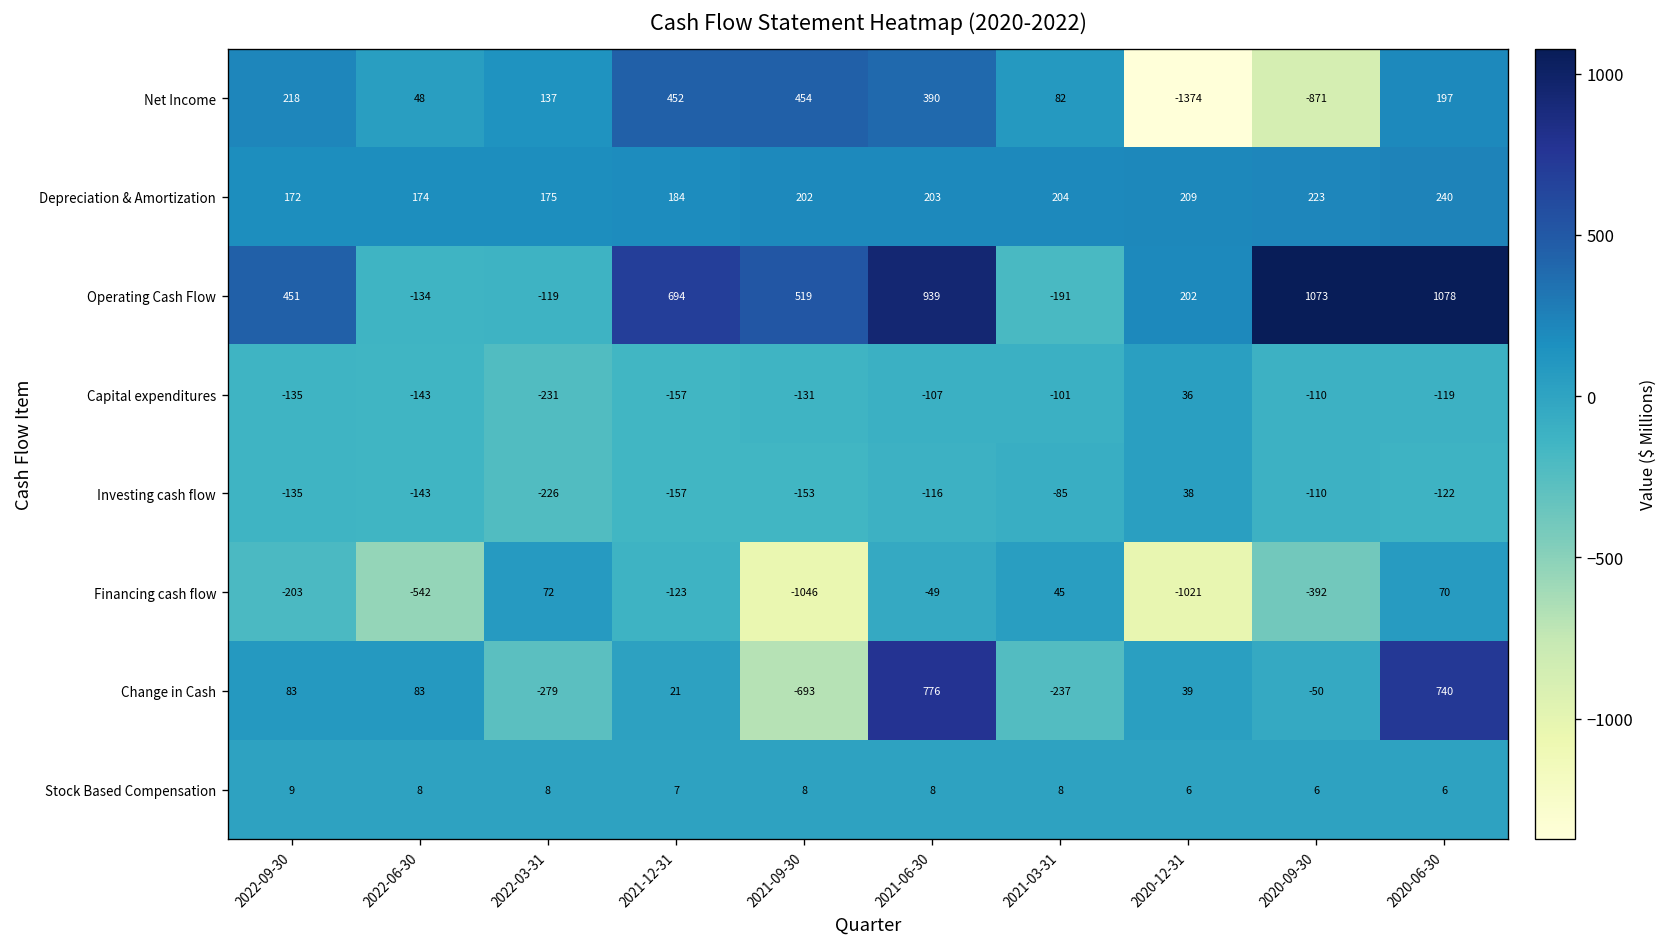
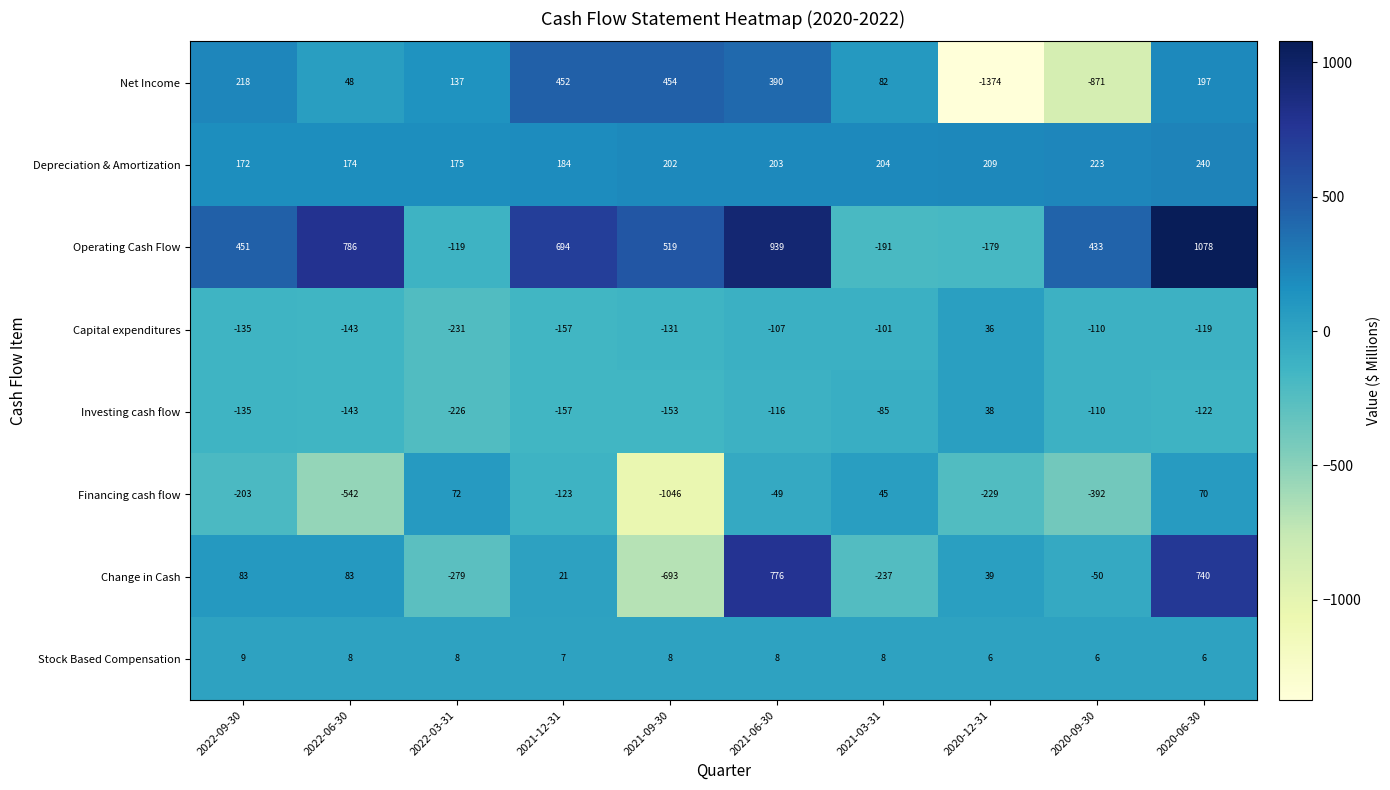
Operating Cash Flow, 2022-06-30: -134 -> 786
Operating Cash Flow, 2020-12-31: 202 -> -179
Operating Cash Flow, 2020-09-30: 1073 -> 433
Financing cash flow, 2020-12-31: -1021 -> -229
